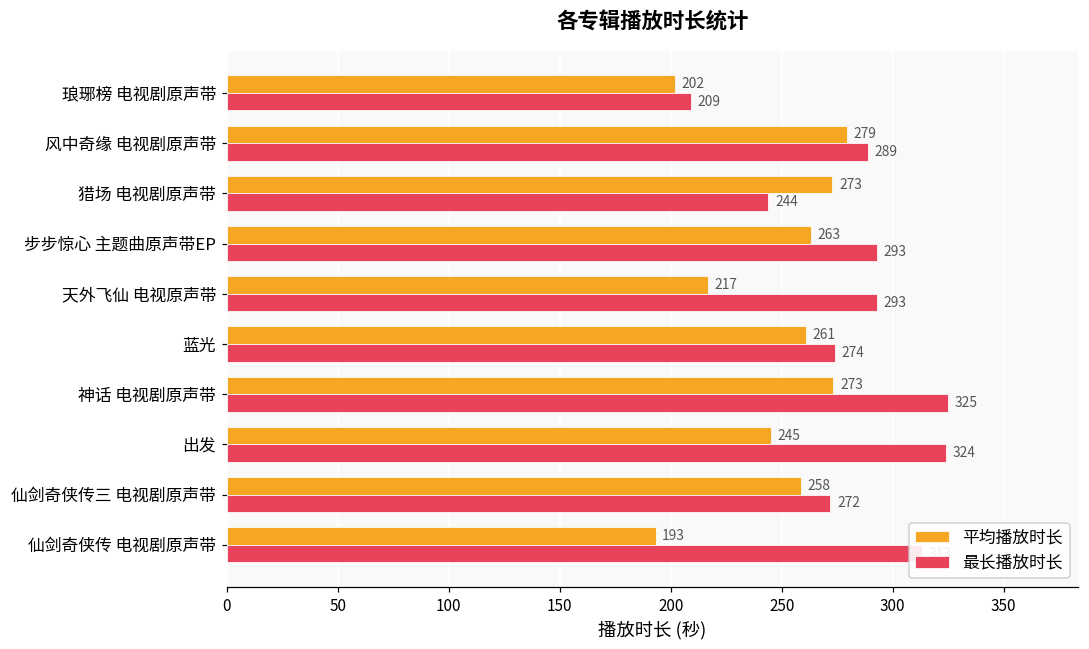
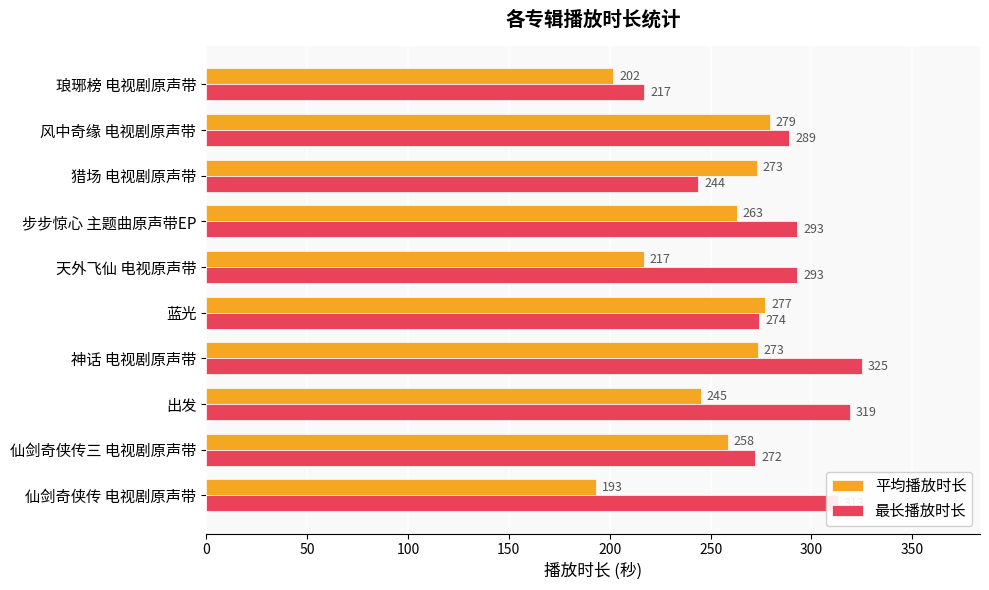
最长播放时长, 琅琊榜 电视剧原声带: 209 -> 217
平均播放时长, 蓝光: 261 -> 277
最长播放时长, 出发: 324 -> 319
